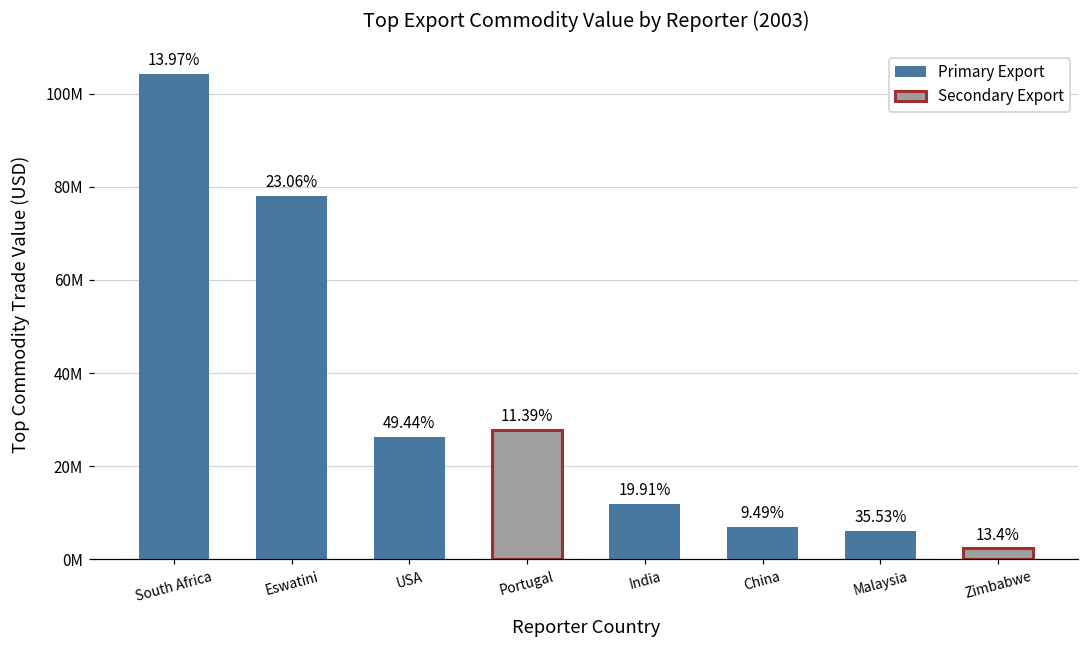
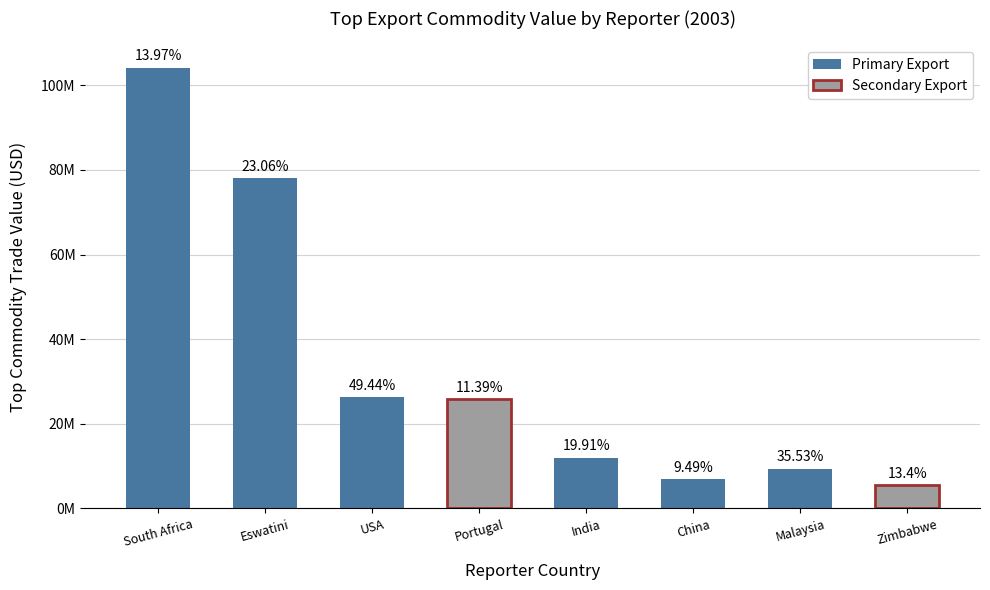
Portugal: 28000000 -> 26000000
Malaysia: 6000000 -> 9000000
Zimbabwe: 2000000 -> 5000000
